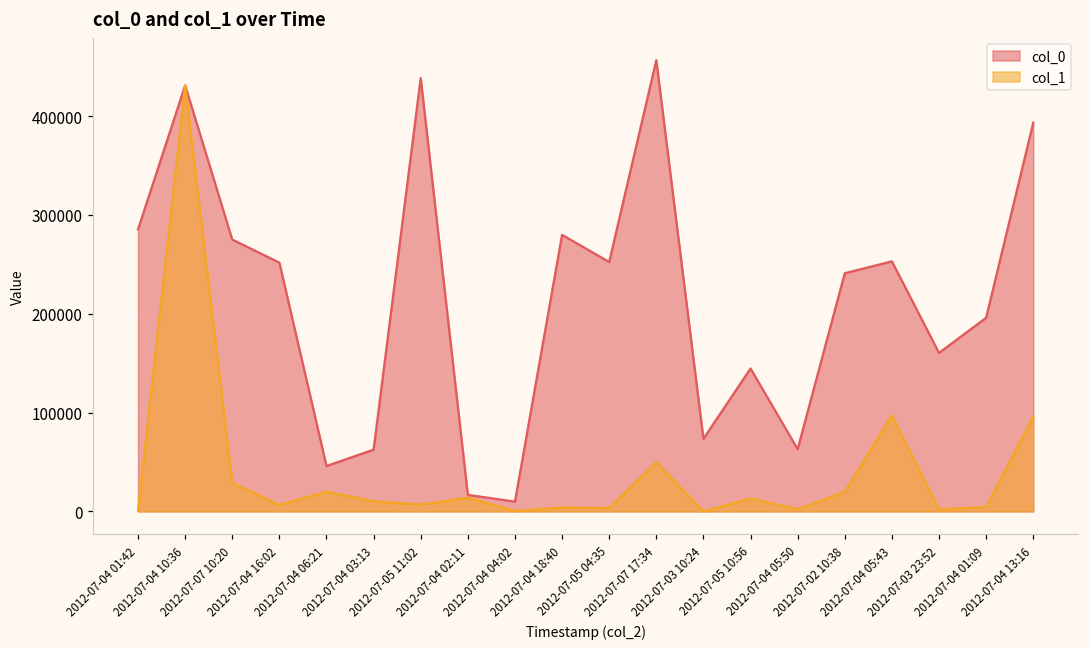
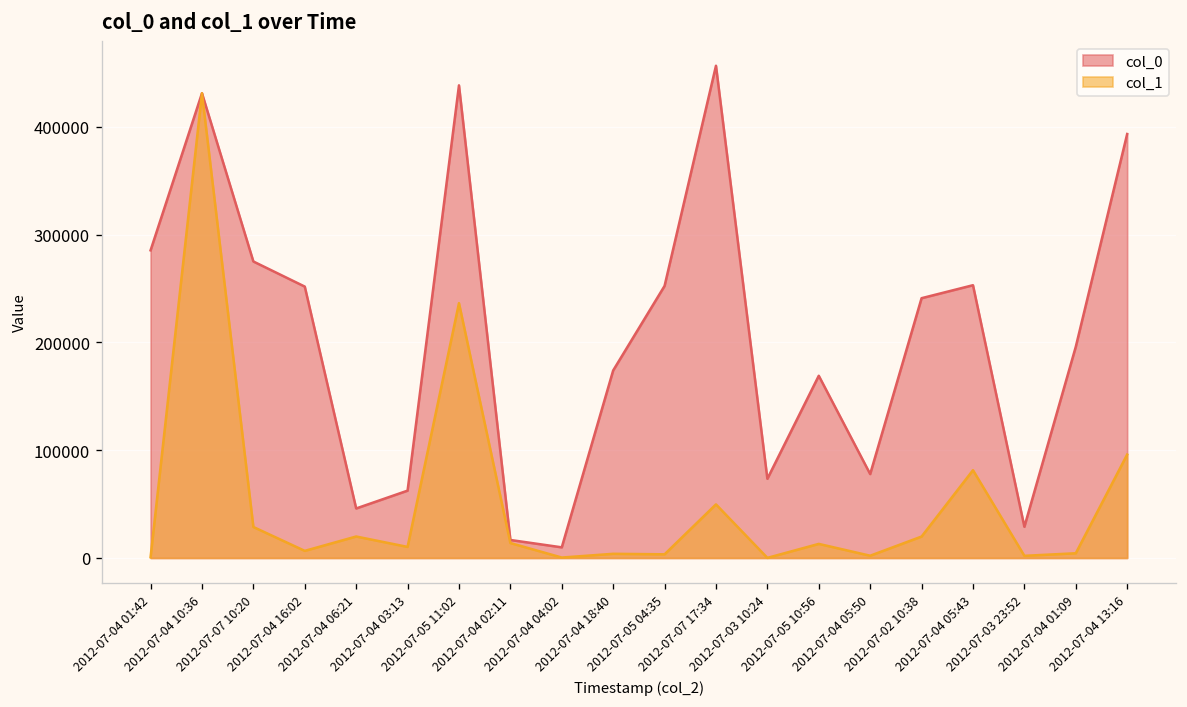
col_1, 2012-07-05 11:02: 10000 -> 240000
col_0, 2012-07-04 18:40: 280000 -> 170000
col_0, 2012-07-05 10:56: 140000 -> 170000
col_0, 2012-07-04 05:50: 60000 -> 80000
col_1, 2012-07-04 05:43: 100000 -> 80000
col_0, 2012-07-03 23:52: 160000 -> 30000
